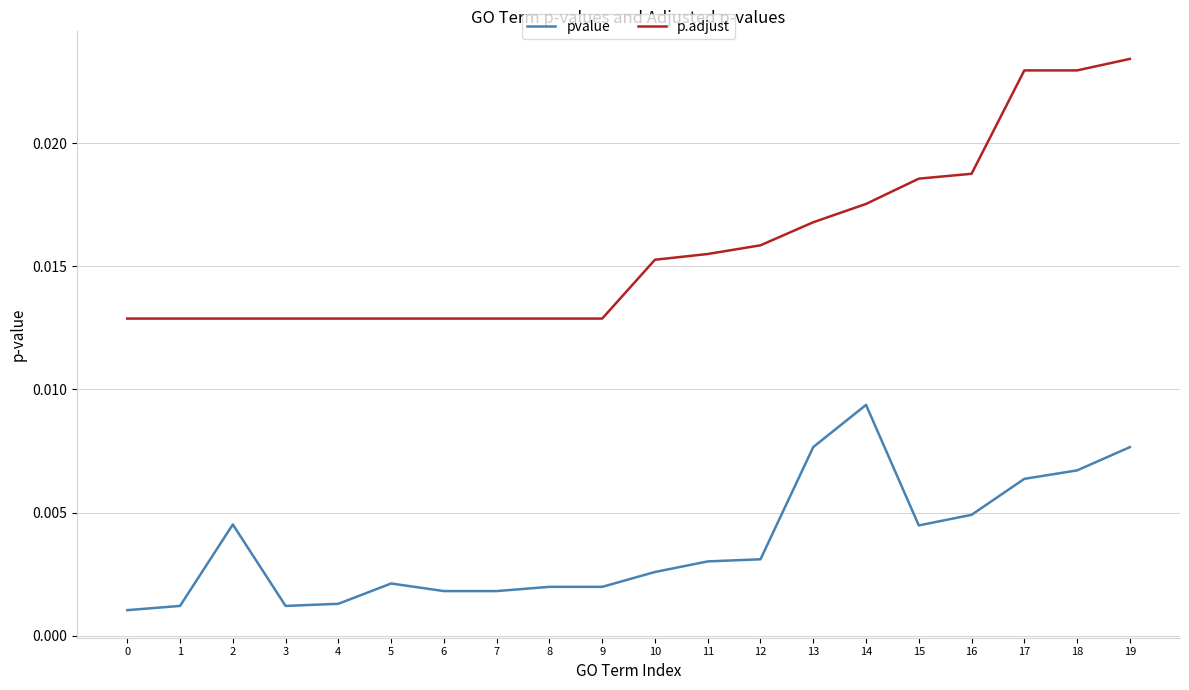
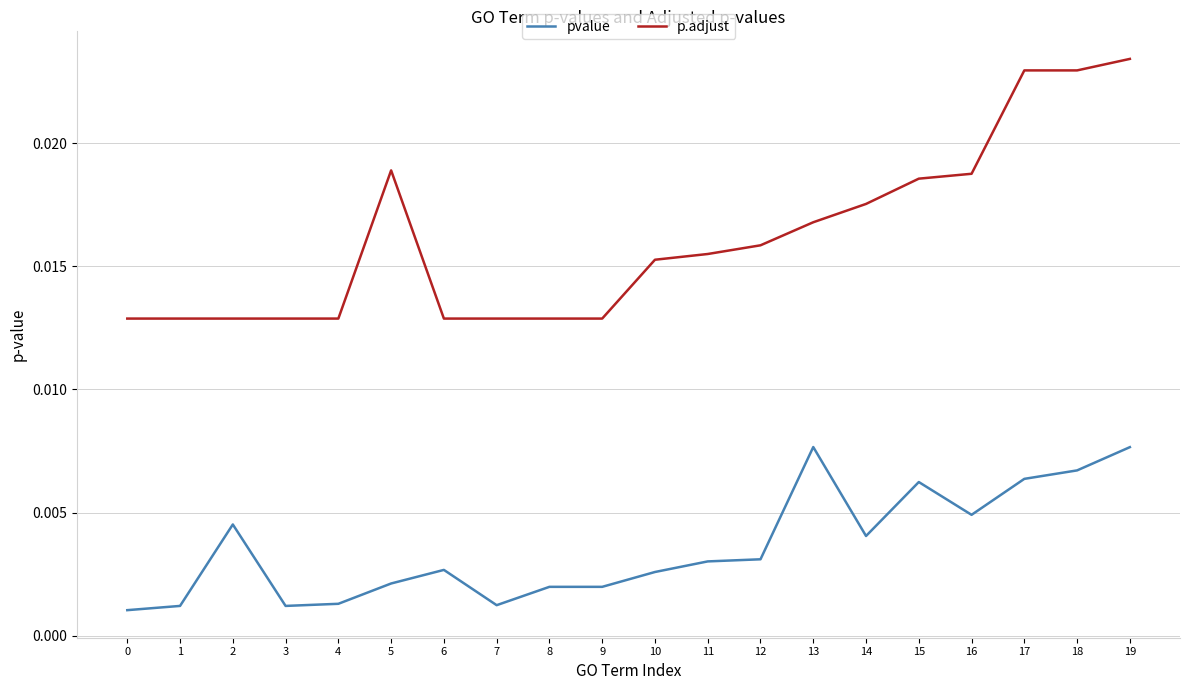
p.adjust, 5: 0.0129 -> 0.0189
pvalue, 6: 0.0018 -> 0.0027
pvalue, 7: 0.0018 -> 0.0012
pvalue, 14: 0.0094 -> 0.0040
pvalue, 15: 0.0045 -> 0.0062
